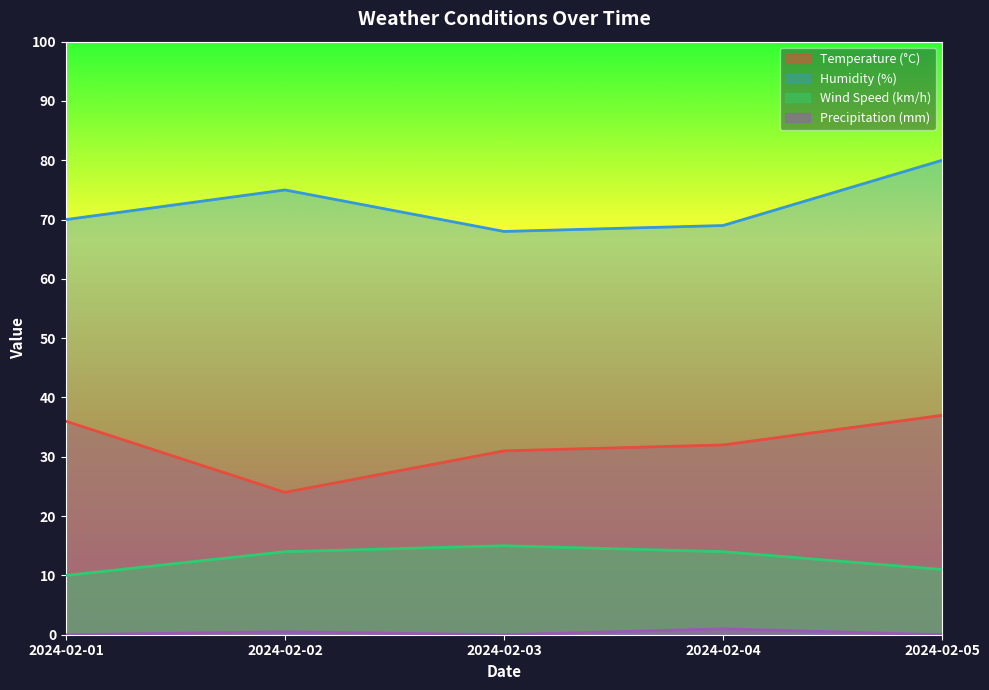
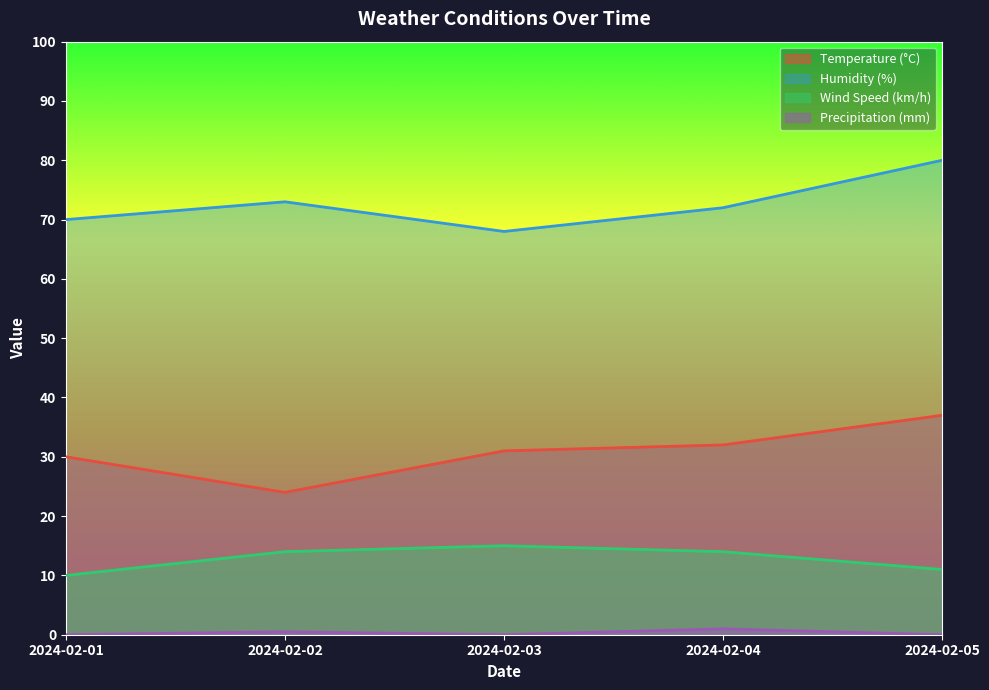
Temperature (°C), 2024-02-01: 36 -> 30
Humidity (%), 2024-02-02: 75 -> 73
Humidity (%), 2024-02-04: 69 -> 72
